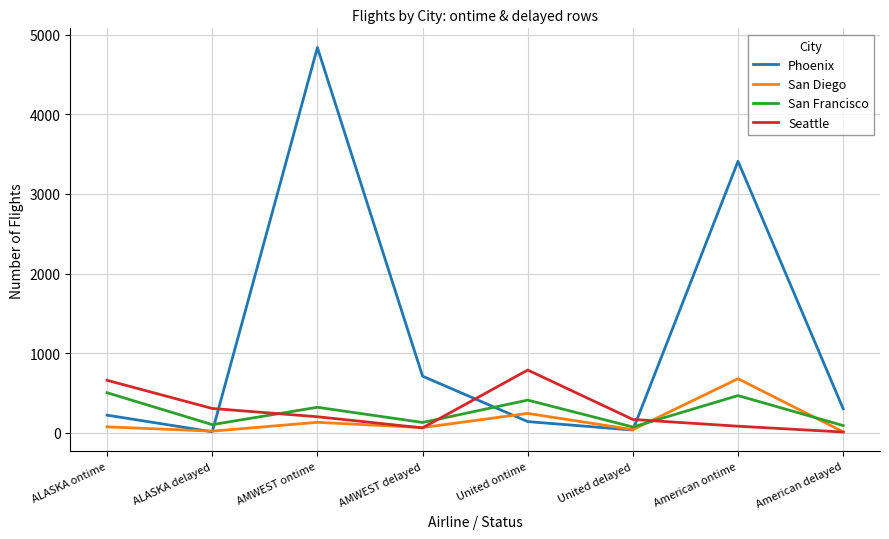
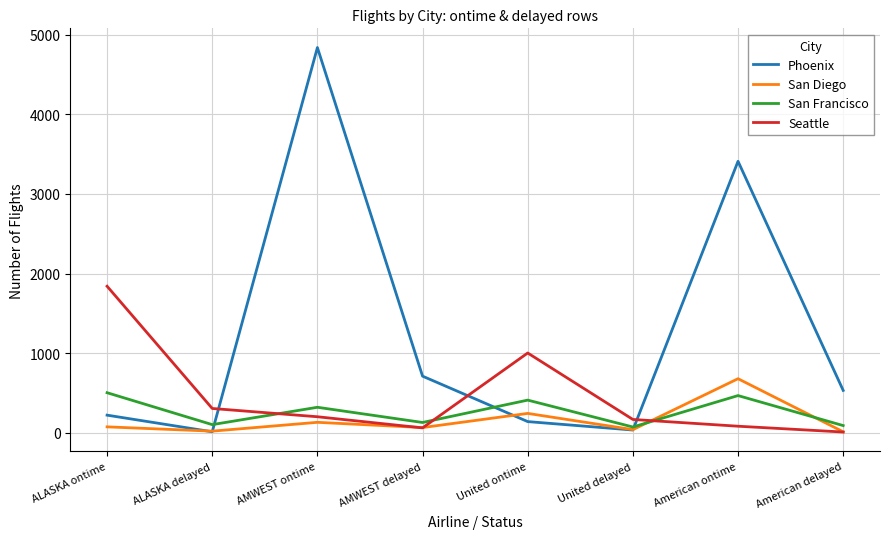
Seattle, ALASKA ontime: 700 -> 1800
Seattle, United ontime: 800 -> 1000
Phoenix, American delayed: 300 -> 500
